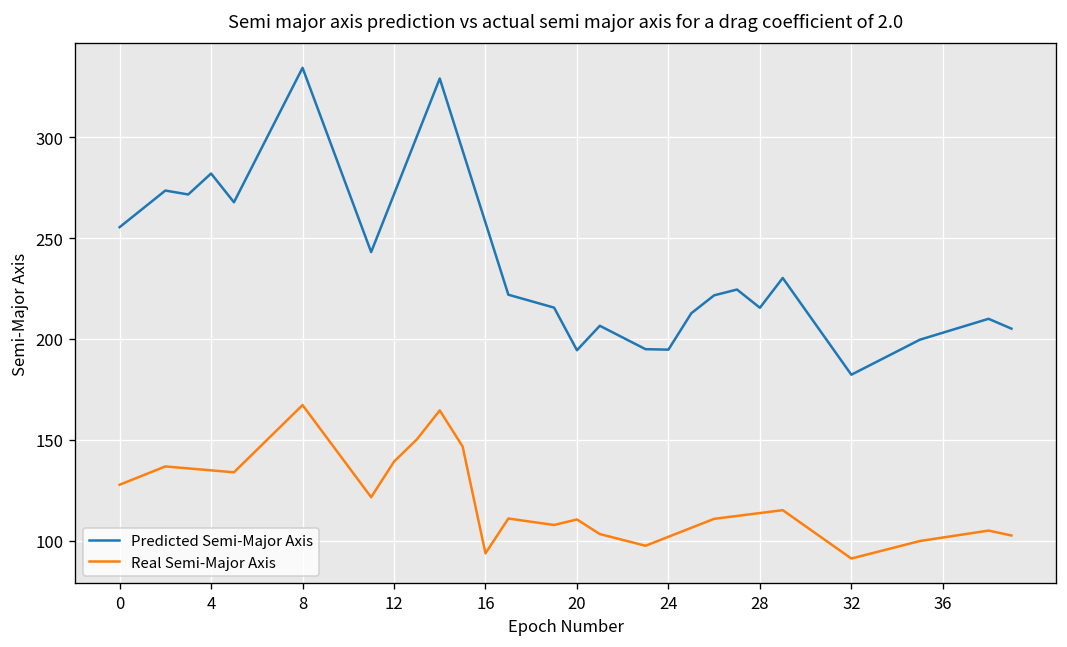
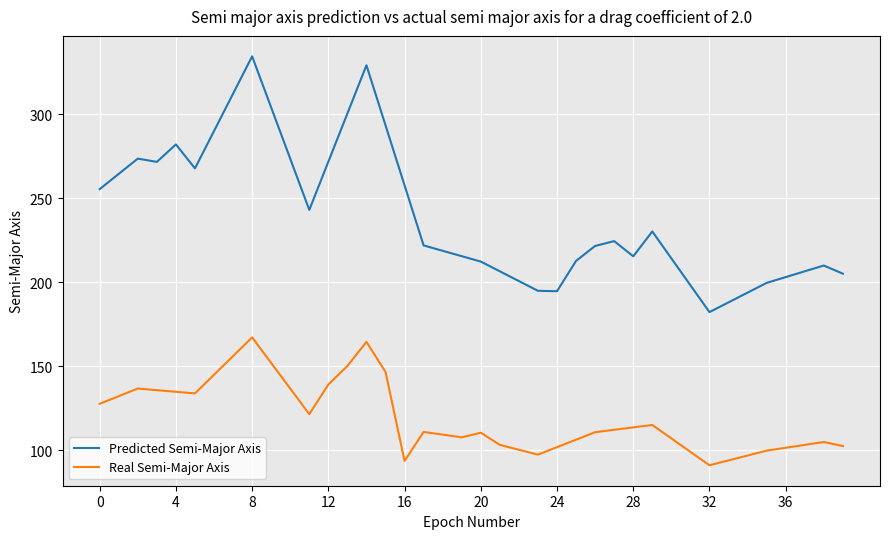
Predicted Semi-Major Axis, 20: 194 -> 212
